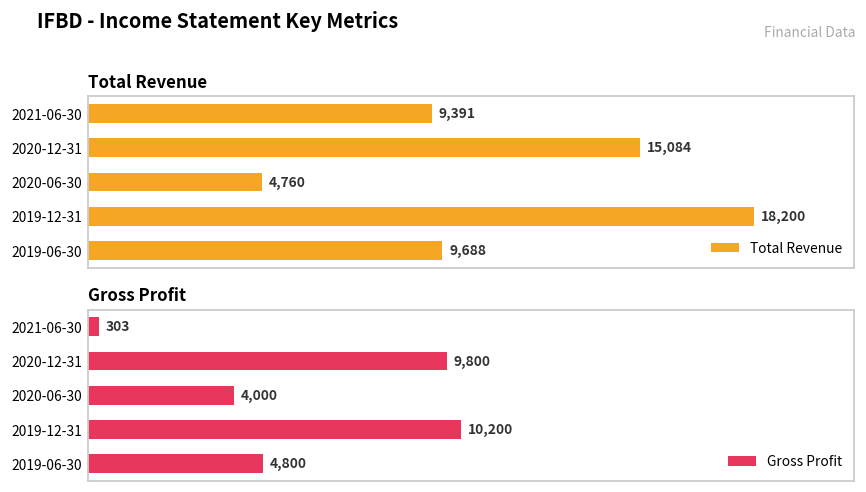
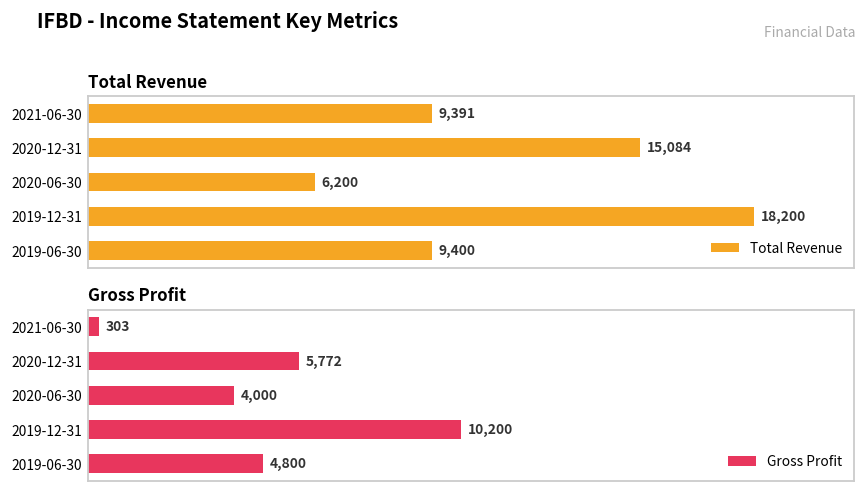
Total Revenue, 2020-06-30: 4,760 -> 6,200
Total Revenue, 2019-06-30: 9,688 -> 9,400
Gross Profit, 2020-12-31: 9,800 -> 5,772
